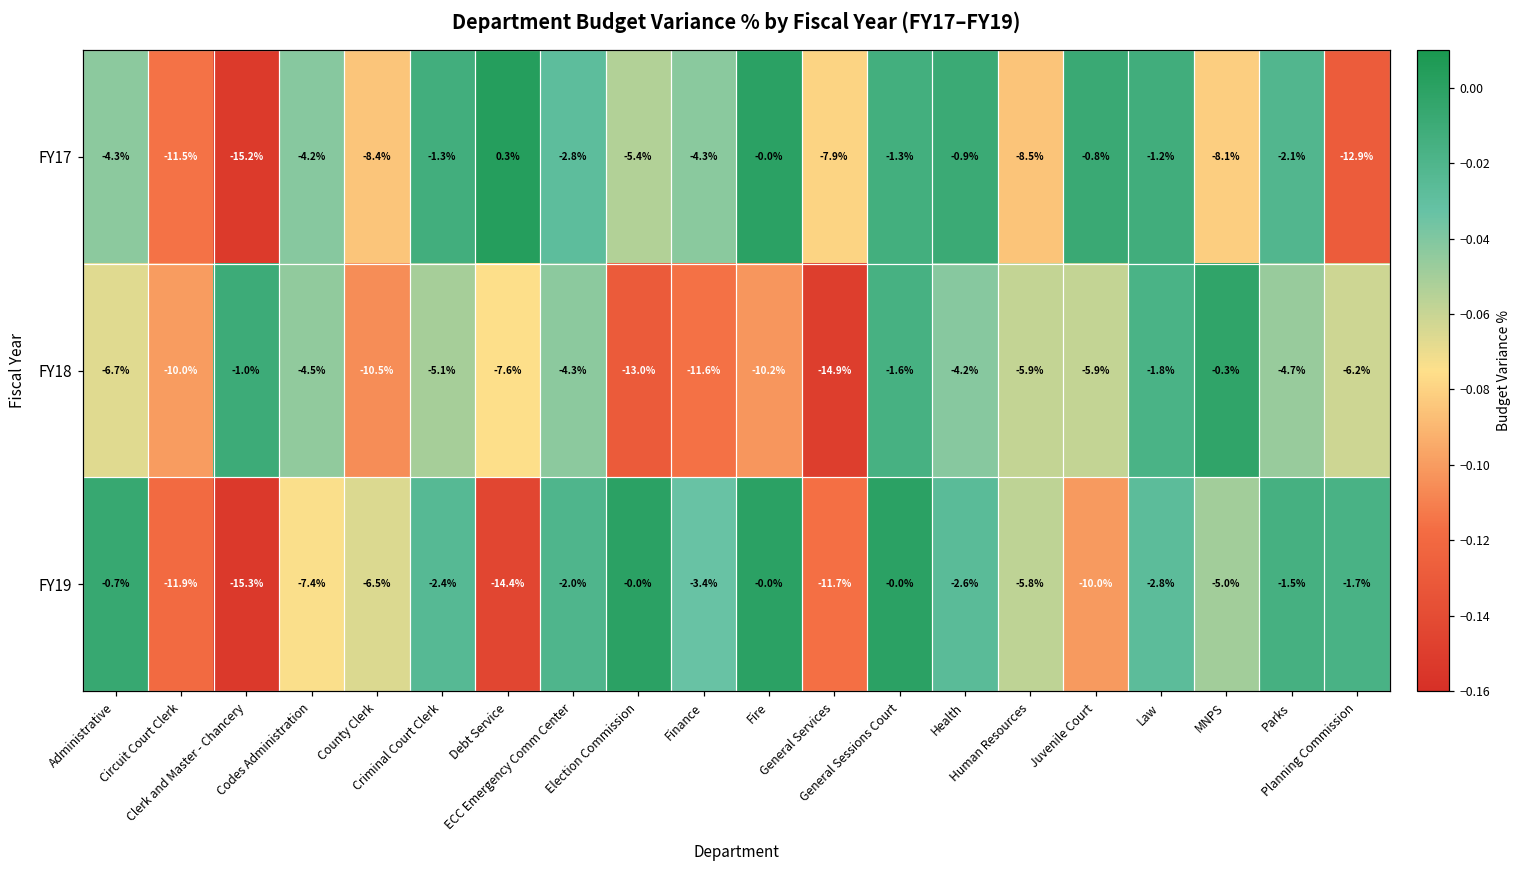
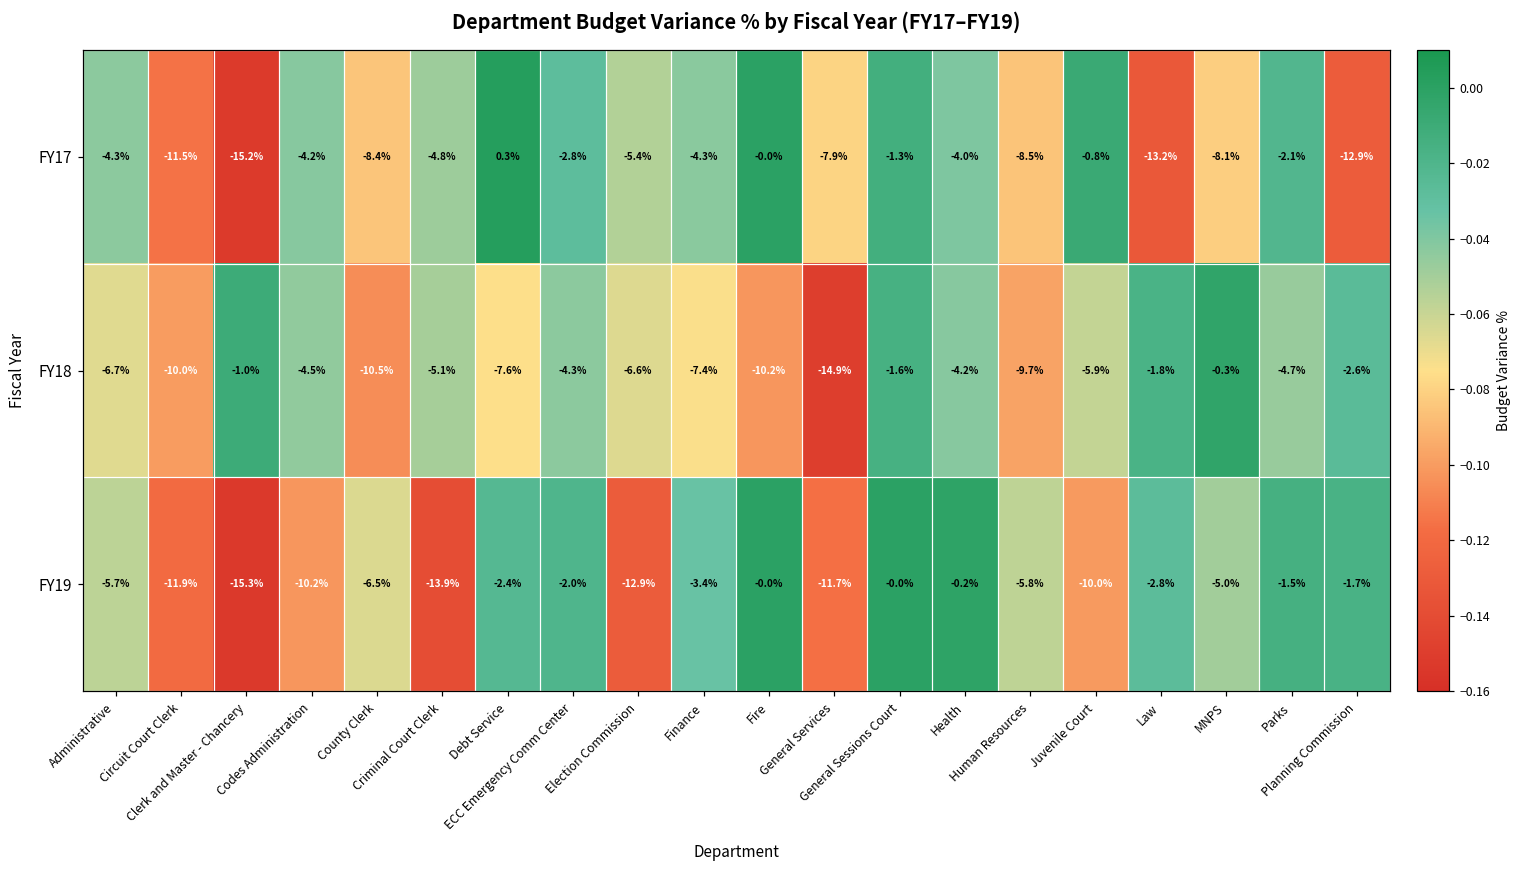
FY17, Criminal Court Clerk: -1.3% -> -4.8%
FY17, Health: -0.9% -> -4.0%
FY17, Law: -1.2% -> -13.2%
FY18, Election Commission: -13.0% -> -6.6%
FY18, Finance: -11.6% -> -7.4%
FY18, Human Resources: -5.9% -> -9.7%
FY18, Planning Commission: -6.2% -> -2.6%
FY19, Administrative: -0.7% -> -5.7%
FY19, Codes Administration: -7.4% -> -10.2%
FY19, Criminal Court Clerk: -2.4% -> -13.9%
FY19, Debt Service: -14.4% -> -2.4%
FY19, Election Commission: -0.0% -> -12.9%
FY19, Health: -2.6% -> -0.2%
